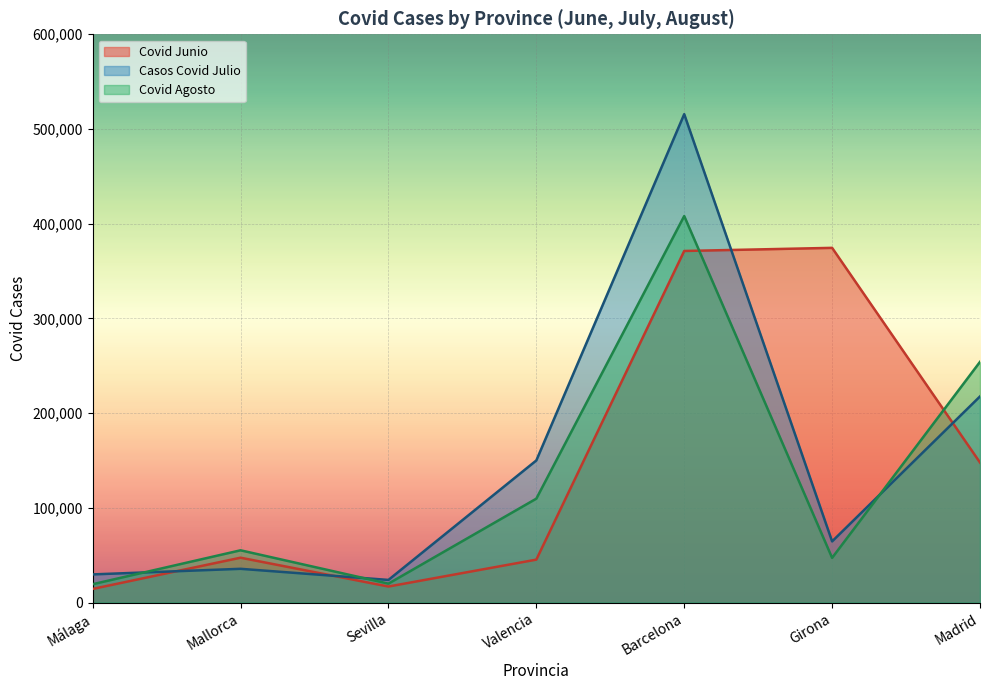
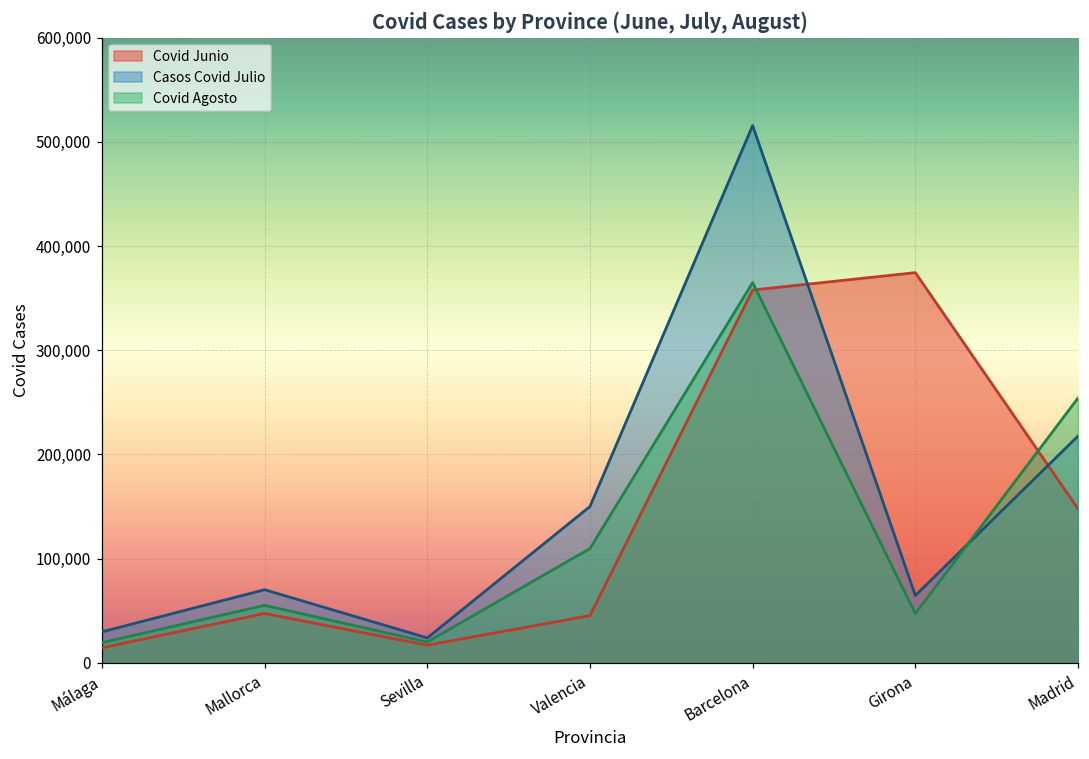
Casos Covid Julio, Mallorca: 40,000 -> 70,000
Covid Junio, Barcelona: 370,000 -> 360,000
Covid Agosto, Barcelona: 410,000 -> 360,000
